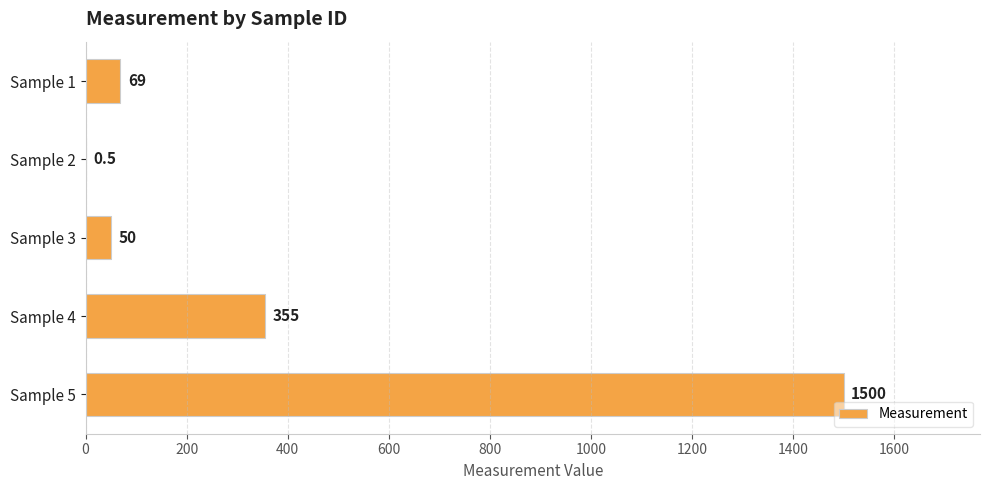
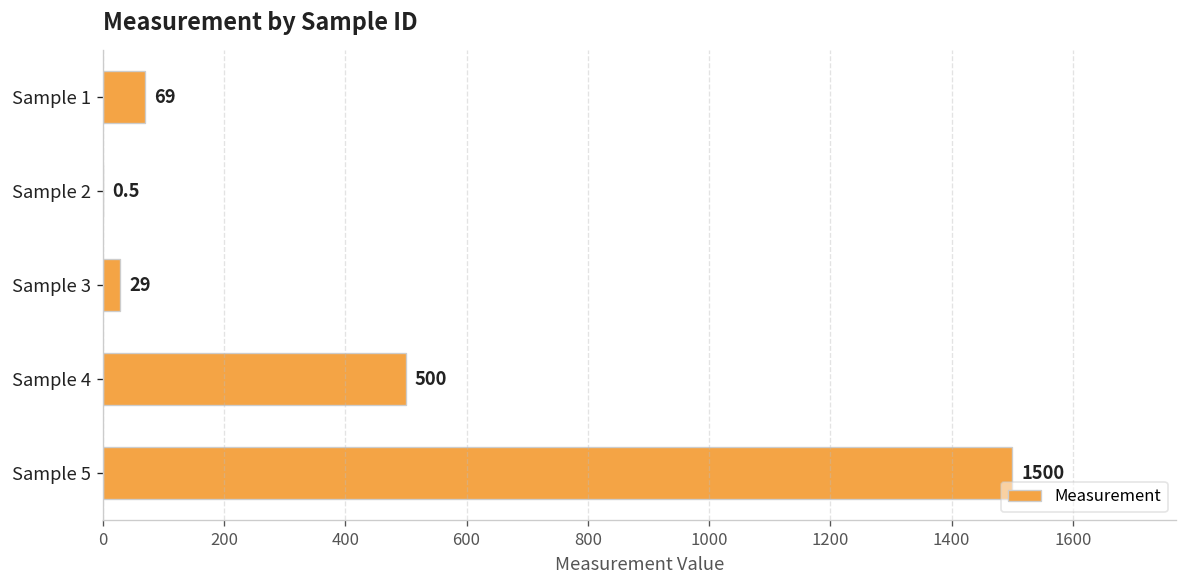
Sample 3: 50 -> 29
Sample 4: 355 -> 500
